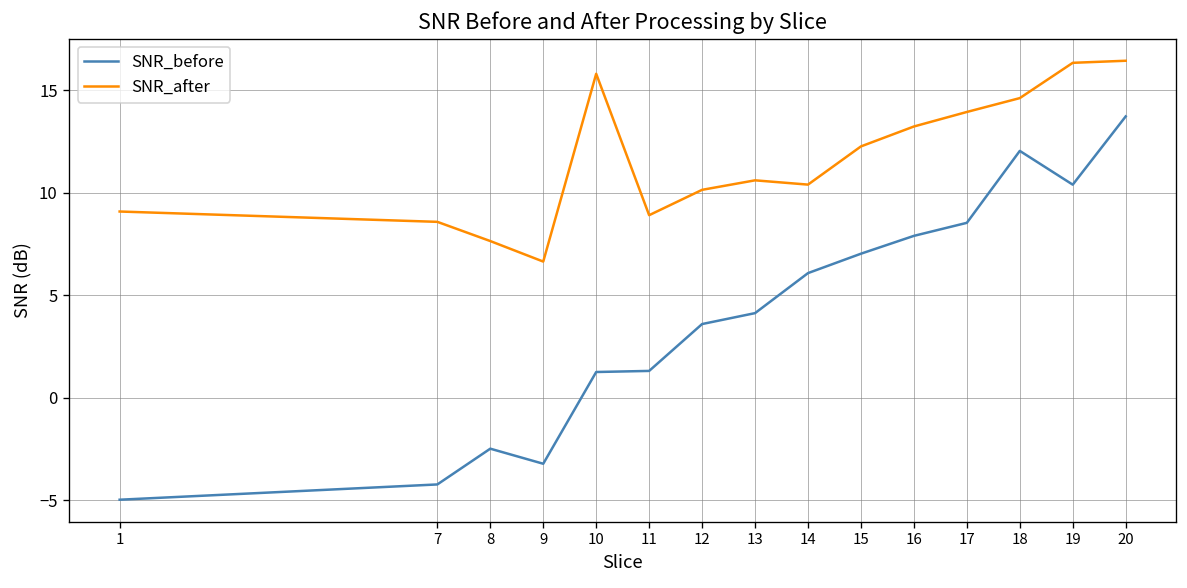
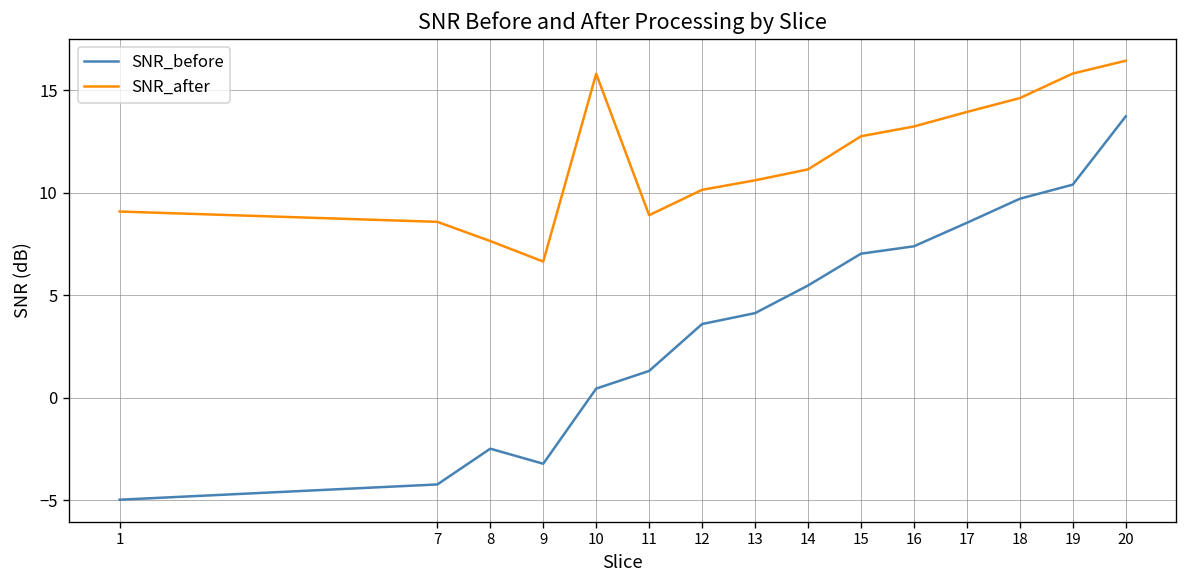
SNR_before, 10: 1.3 -> 0.4
SNR_before, 14: 6.1 -> 5.5
SNR_after, 14: 10.4 -> 11.1
SNR_after, 15: 12.3 -> 12.8
SNR_before, 16: 7.9 -> 7.4
SNR_before, 18: 12.0 -> 9.7
SNR_after, 19: 16.3 -> 15.8
